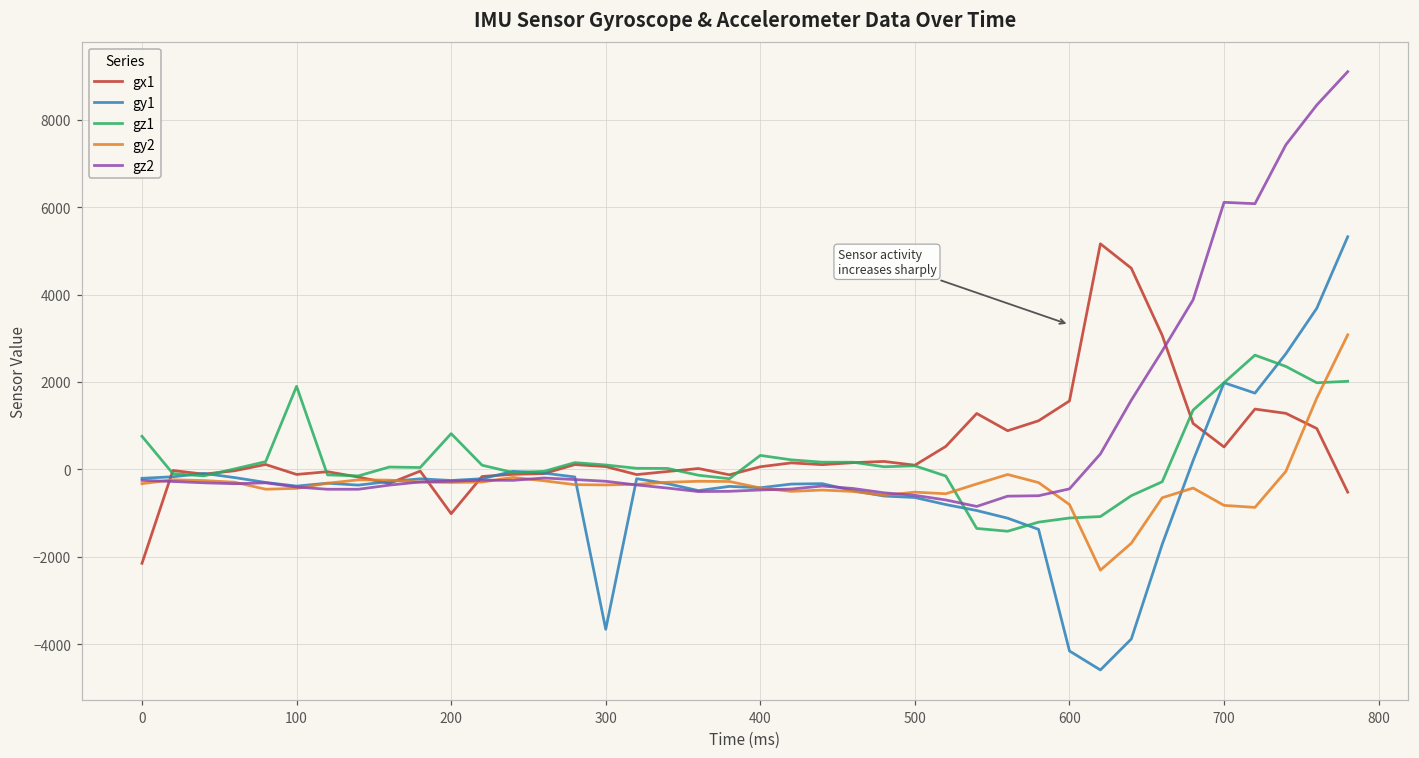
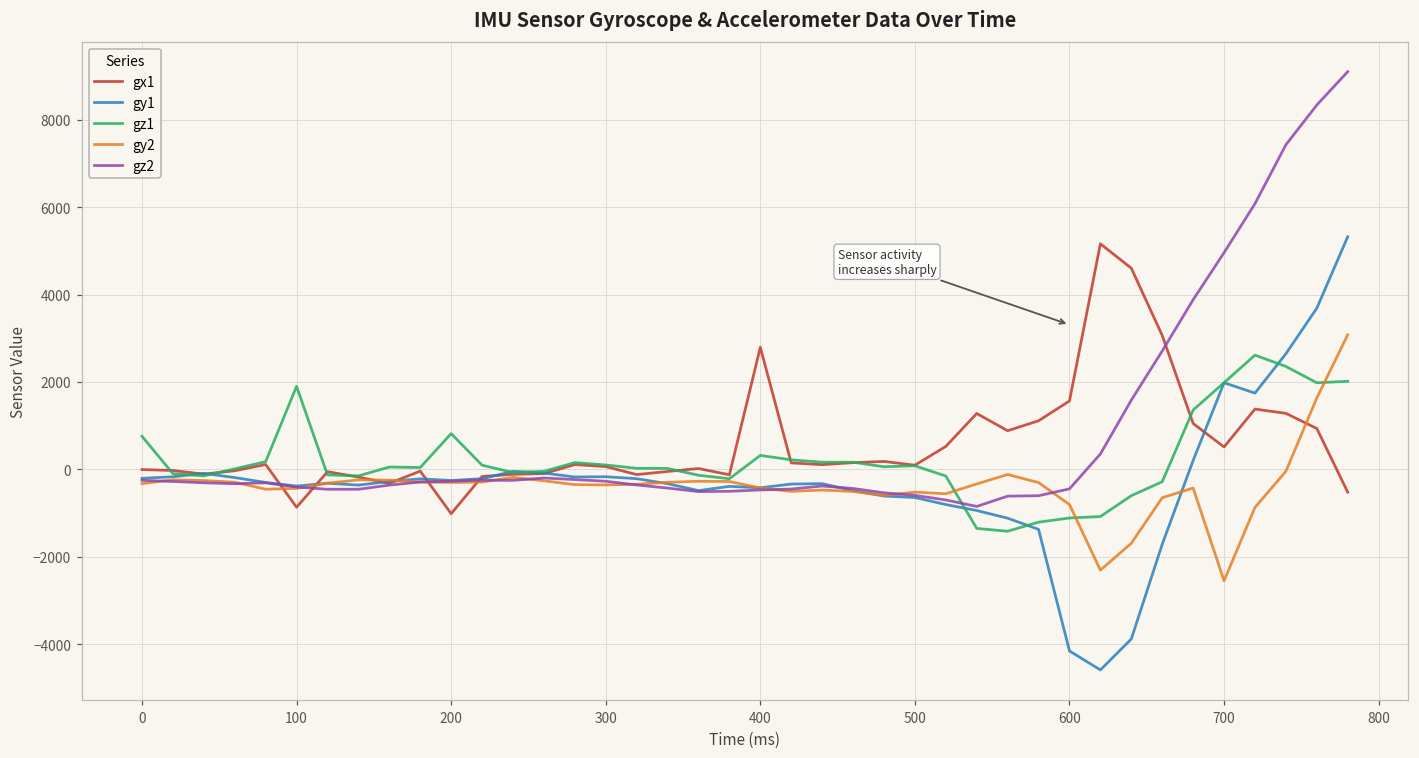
gx1, 0: -2200 -> 0
gx1, 100: -100 -> -900
gy1, 300: -3700 -> -200
gx1, 400: 100 -> 2800
gy2, 700: -800 -> -2600
gz2, 700: 6100 -> 5000
